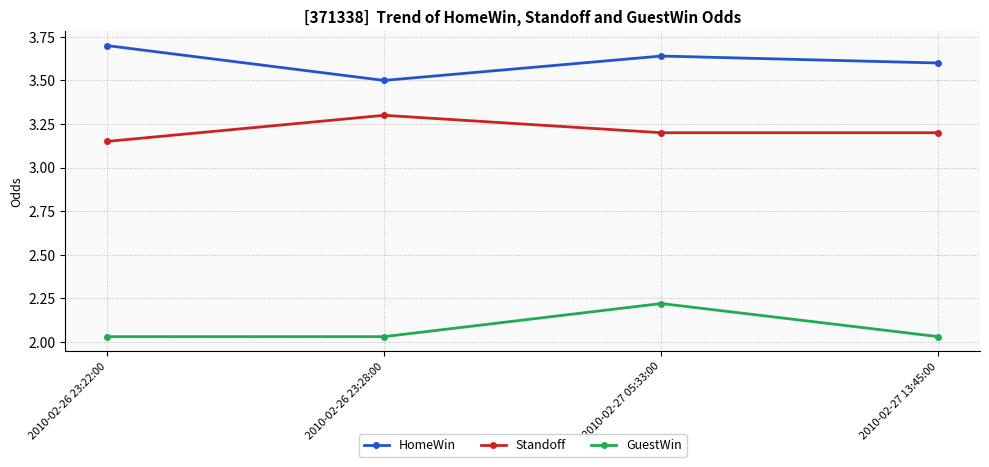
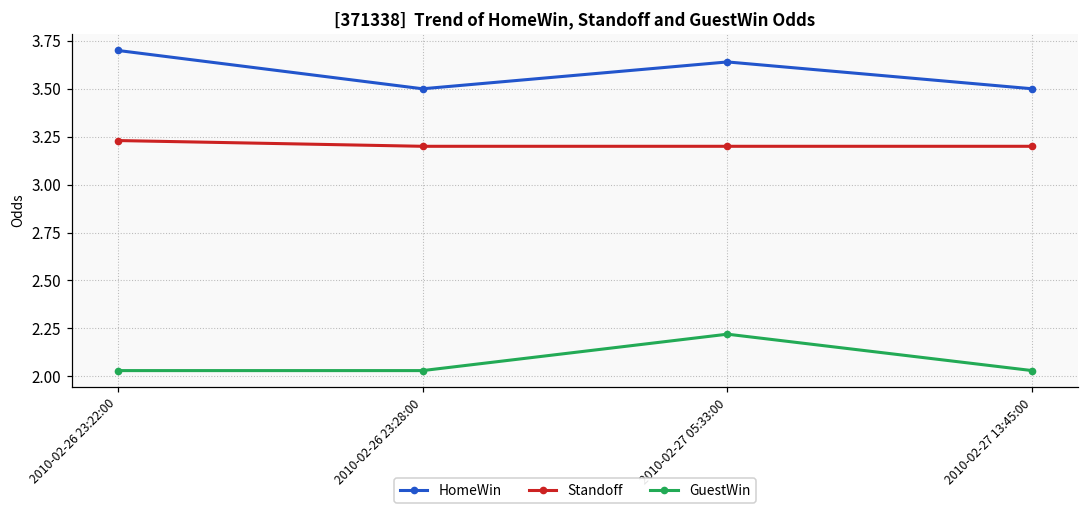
Standoff, 2010-02-26 23:22:00: 3.15 -> 3.23
Standoff, 2010-02-26 23:28:00: 3.3 -> 3.2
HomeWin, 2010-02-27 13:45:00: 3.6 -> 3.5
